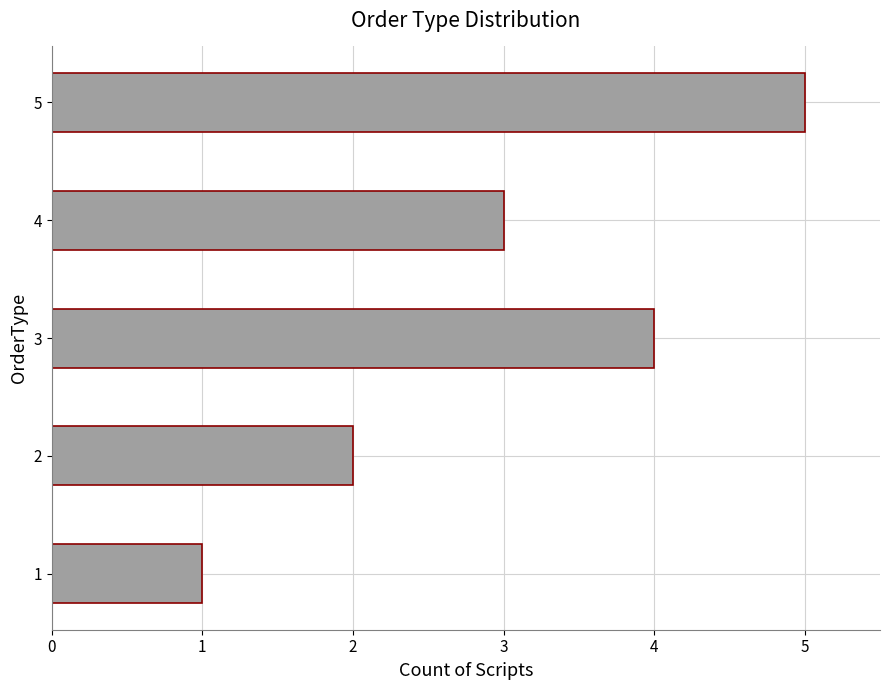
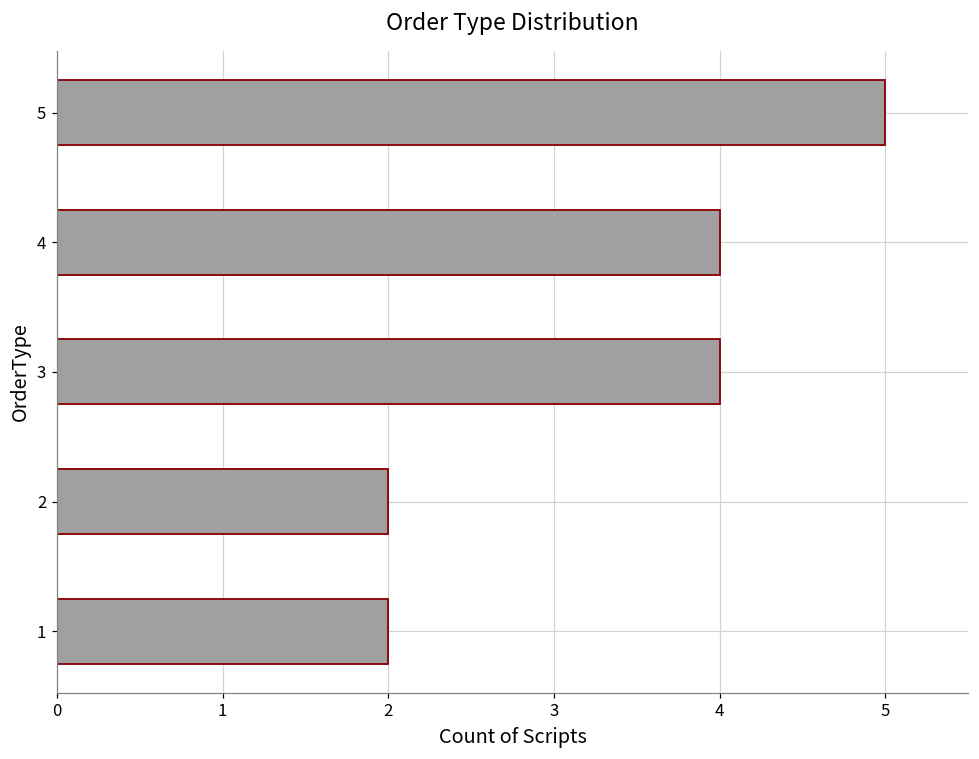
4: 3 -> 4
1: 1 -> 2
